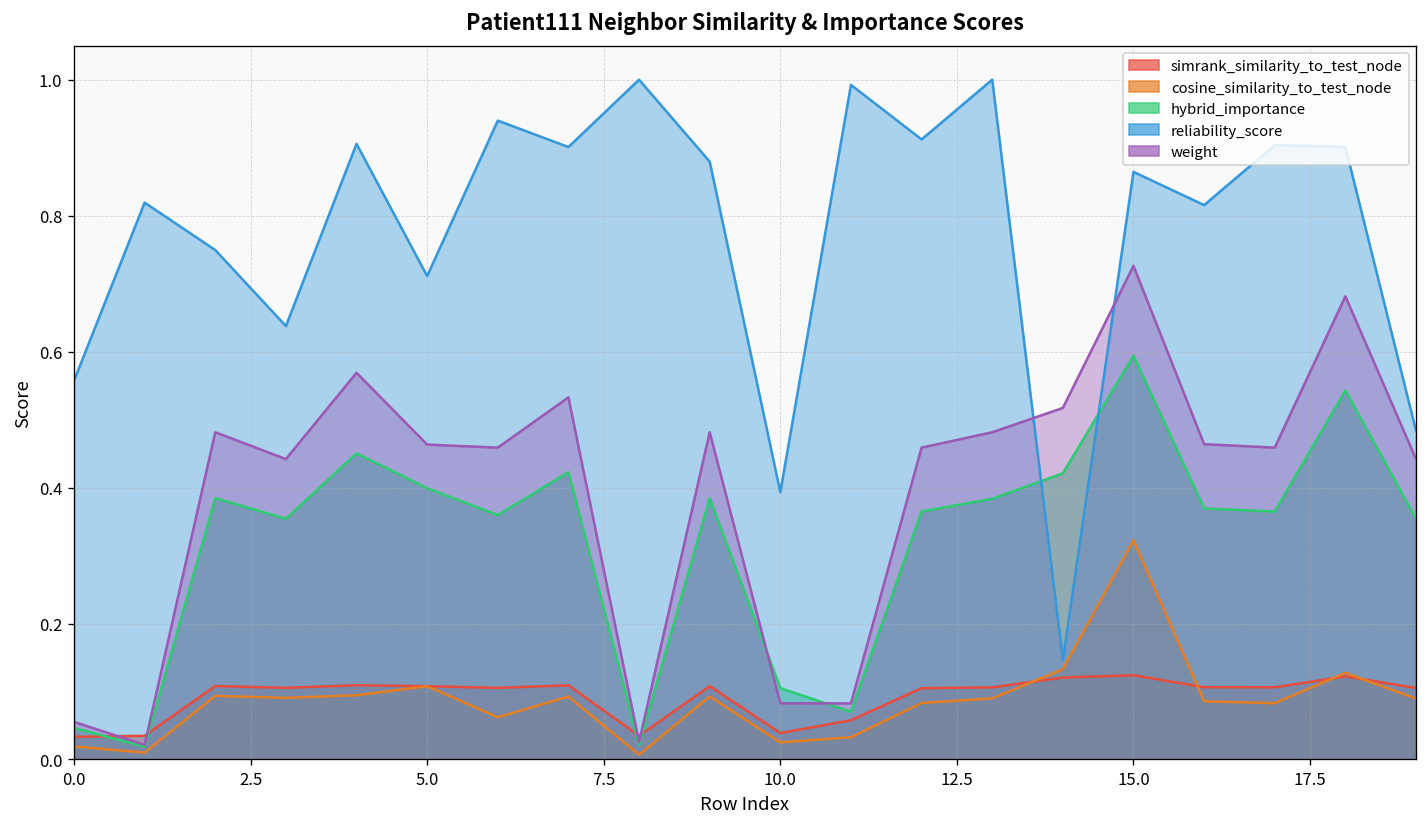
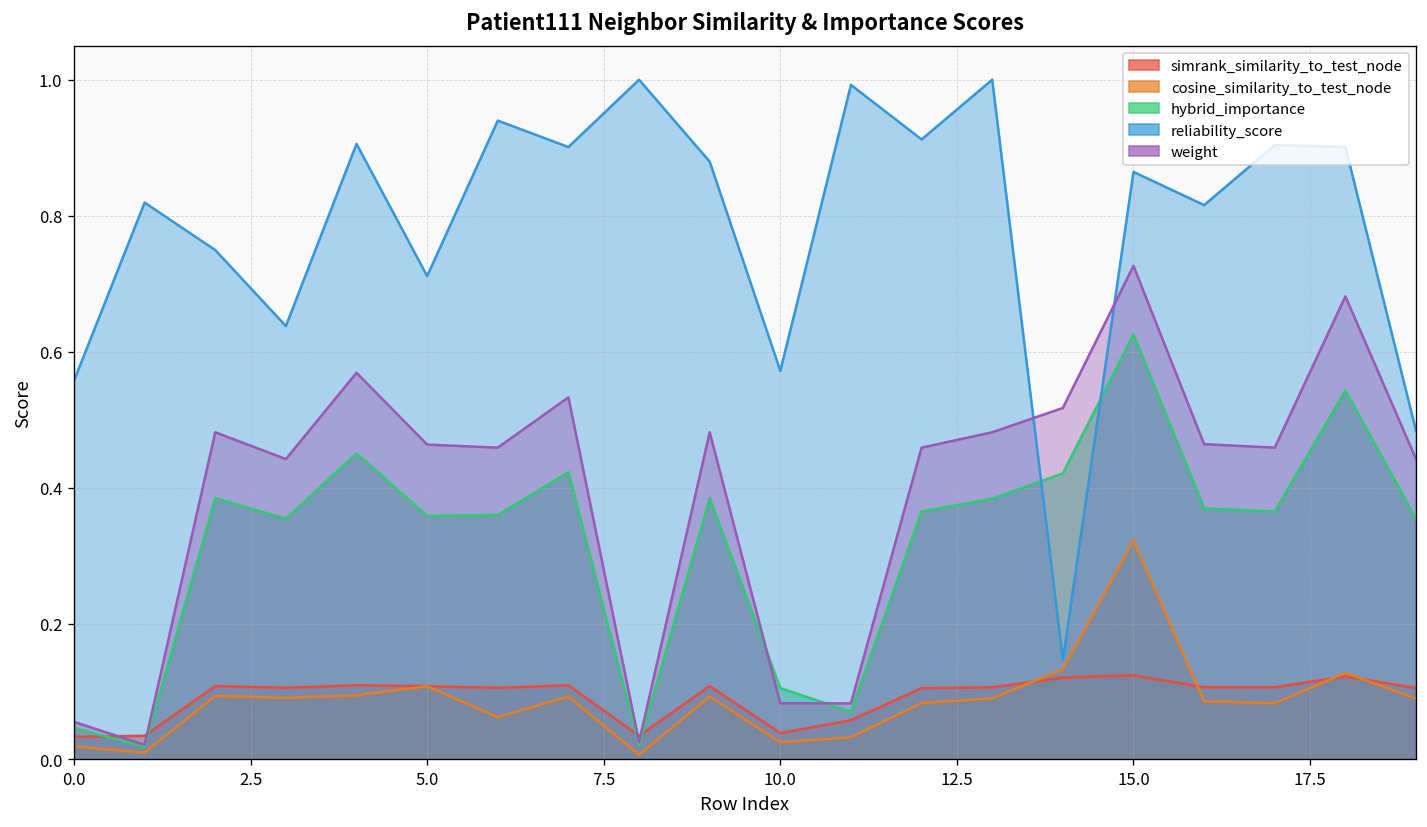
hybrid_importance, 5.0: 0.40 -> 0.36
reliability_score, 10.0: 0.39 -> 0.57
hybrid_importance, 15.0: 0.59 -> 0.63
